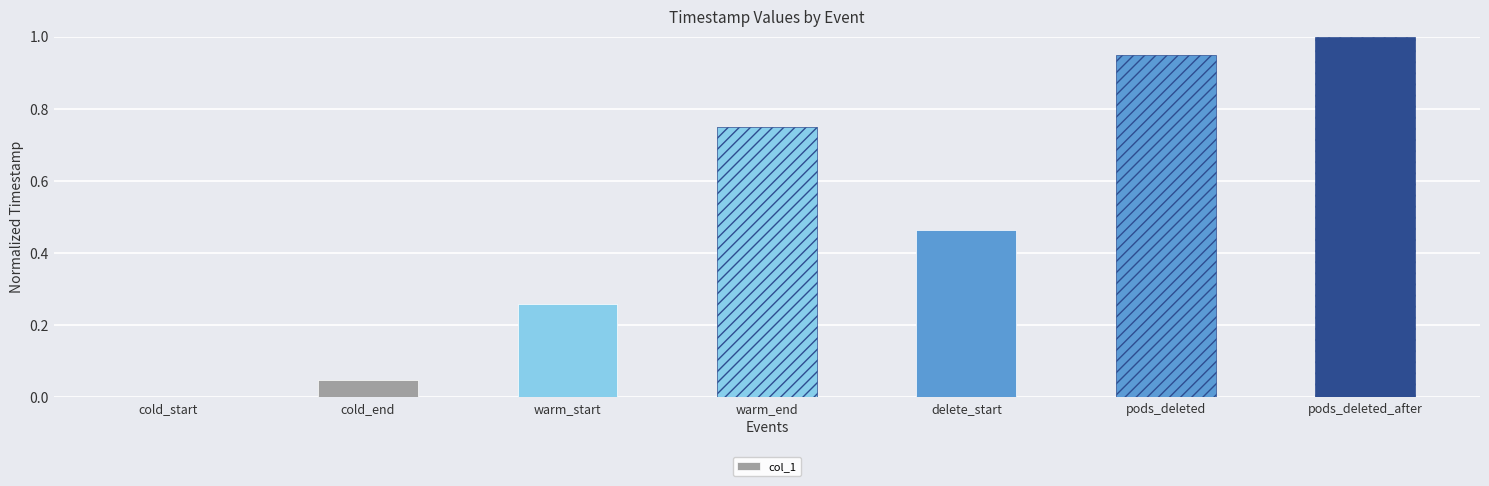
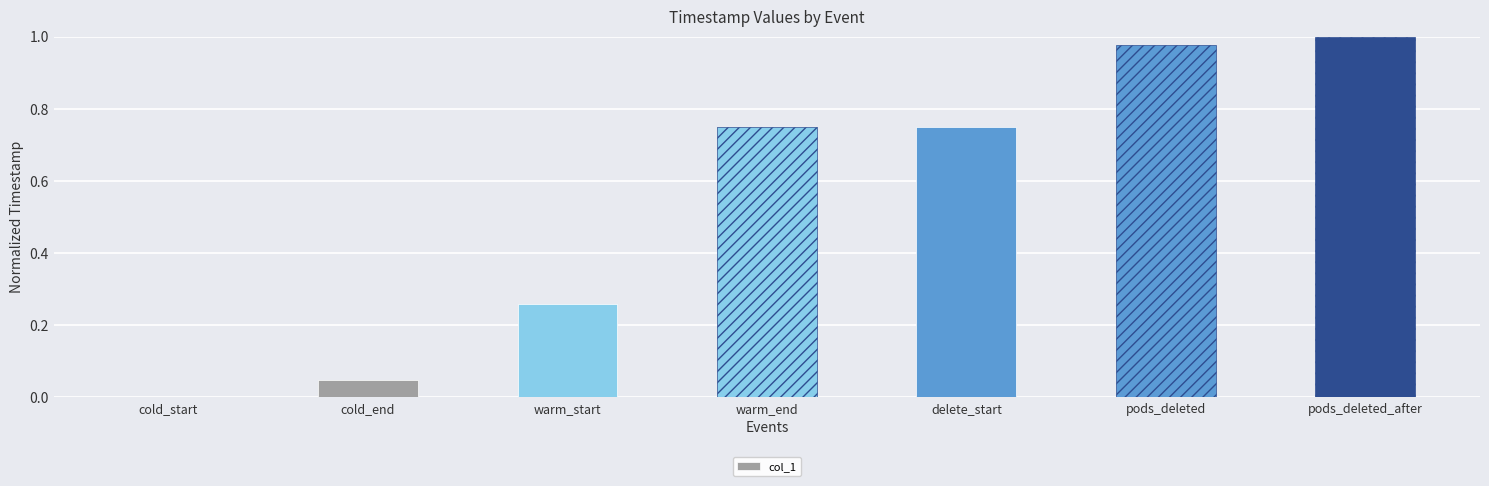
delete_start: 0.46 -> 0.75
pods_deleted: 0.95 -> 0.98
